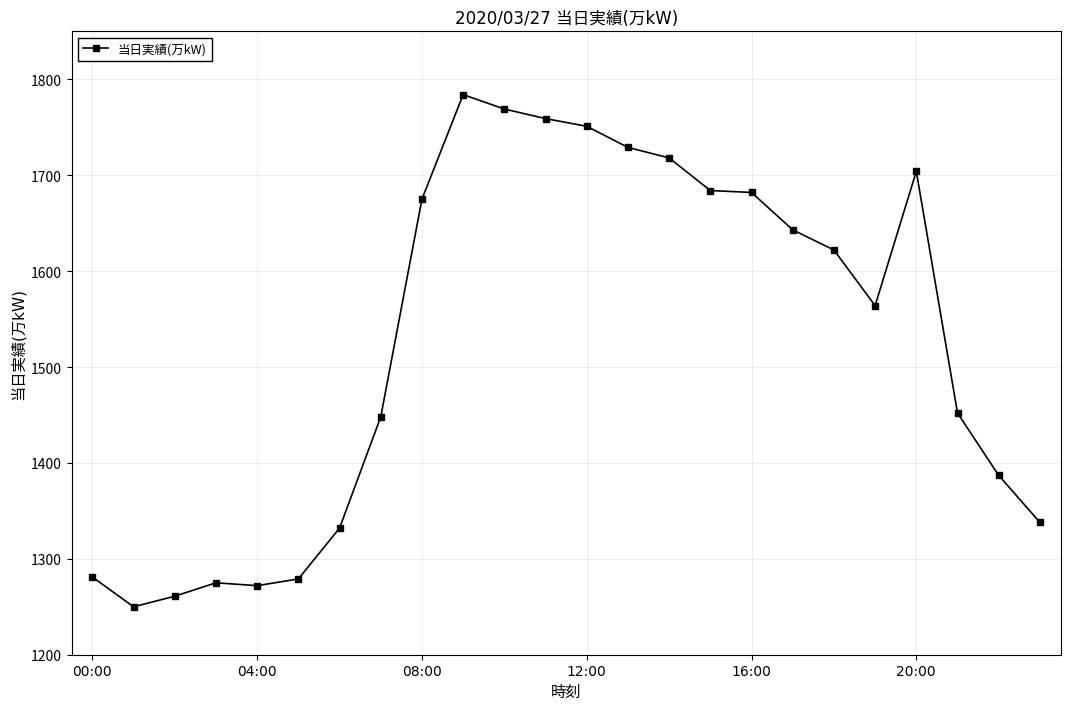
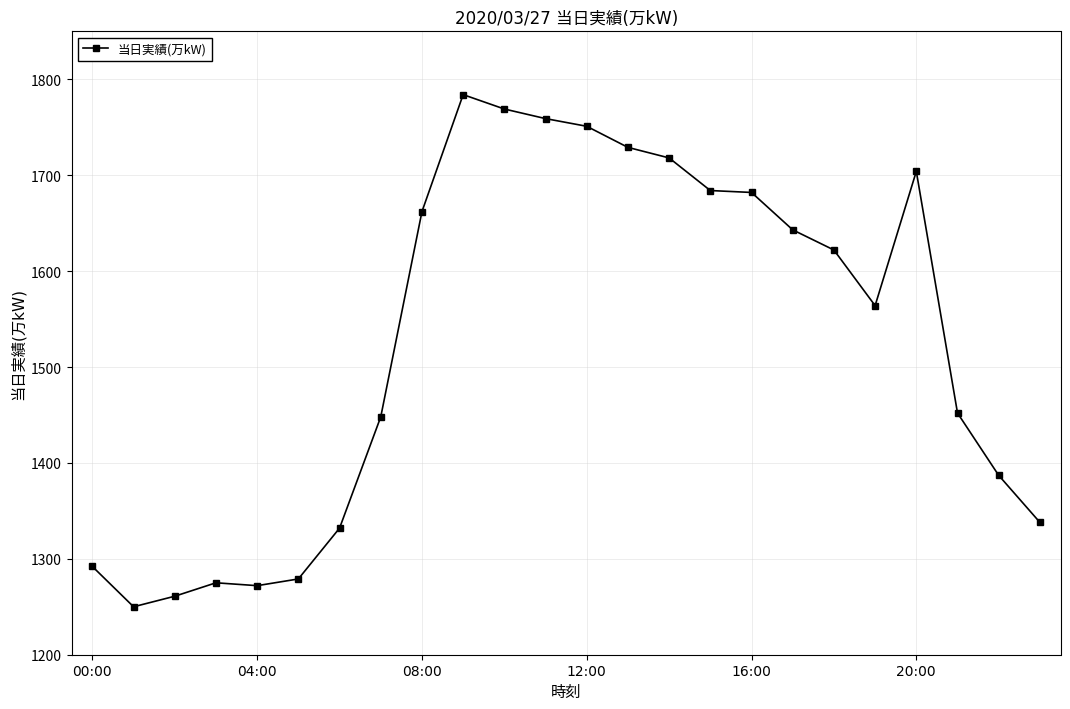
00:00: 1280 -> 1290
08:00: 1680 -> 1660
